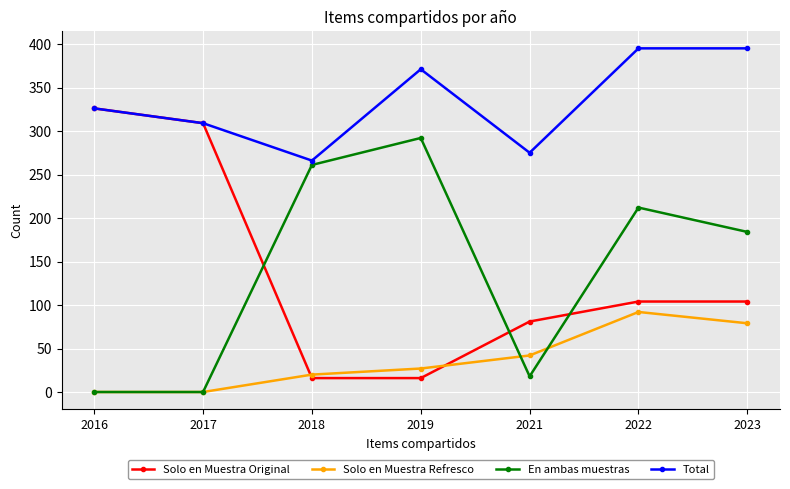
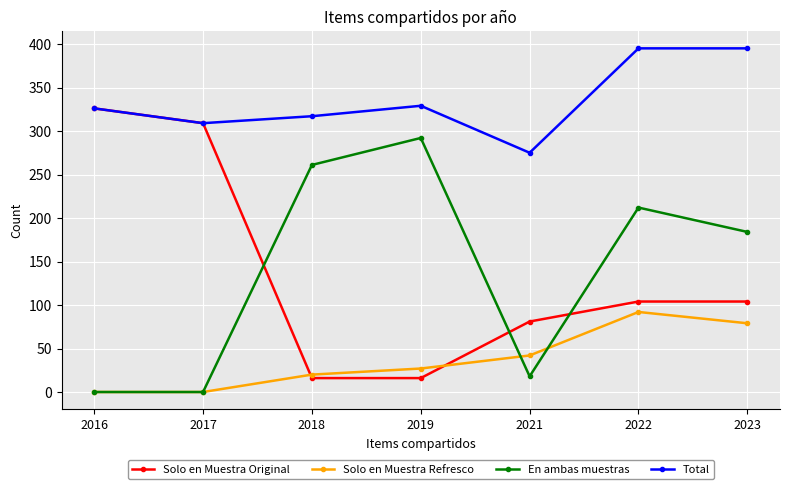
Total, 2018: 270 -> 320
Total, 2019: 370 -> 330
